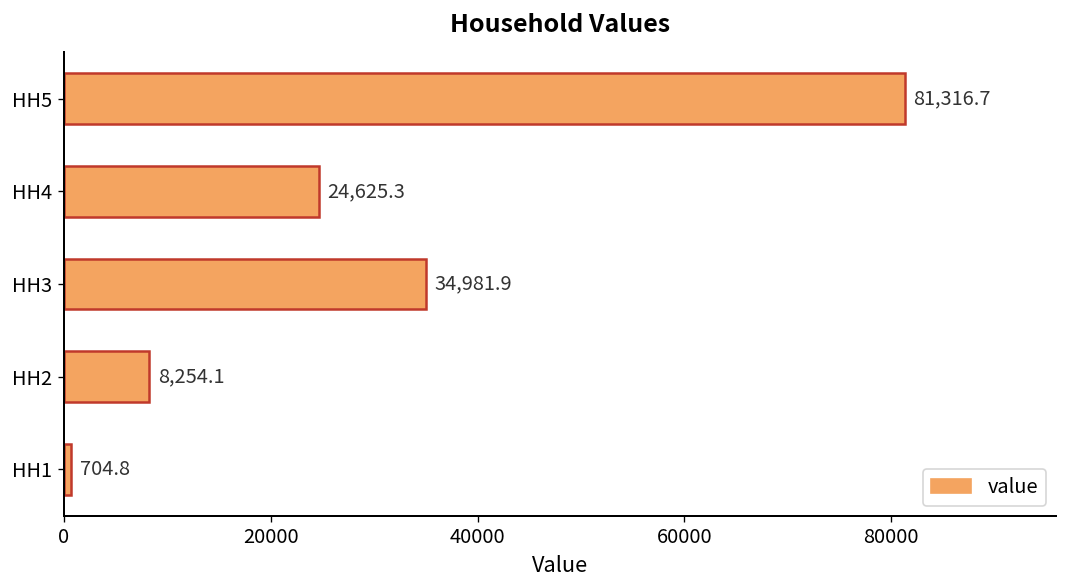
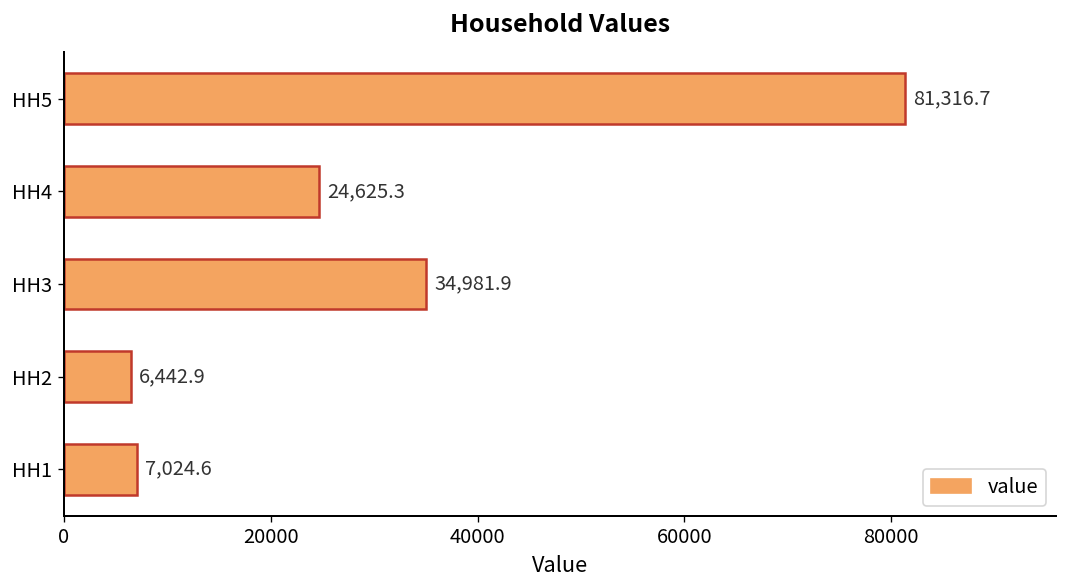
HH2: 8,254.1 -> 6,442.9
HH1: 704.8 -> 7,024.6
